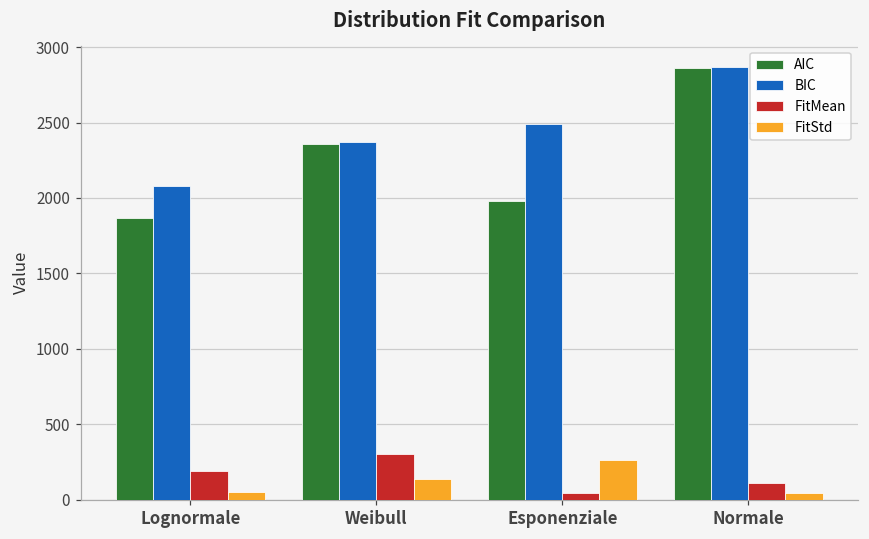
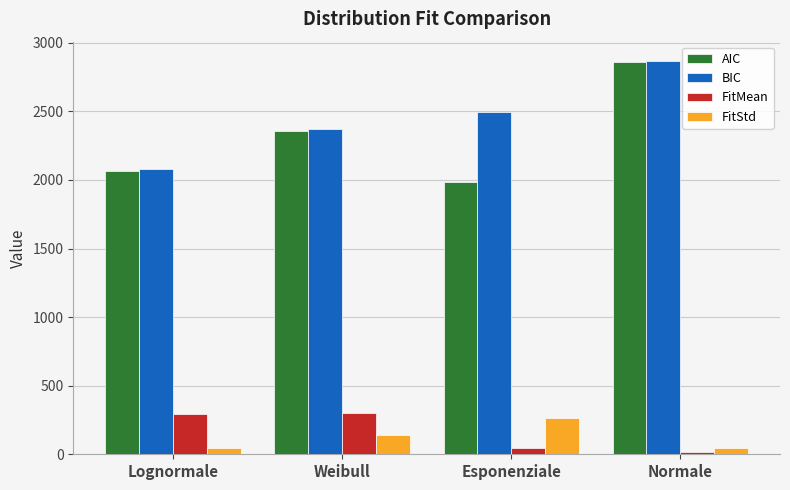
AIC, Lognormale: 1870 -> 2070
FitMean, Lognormale: 190 -> 290
FitMean, Normale: 110 -> 10
